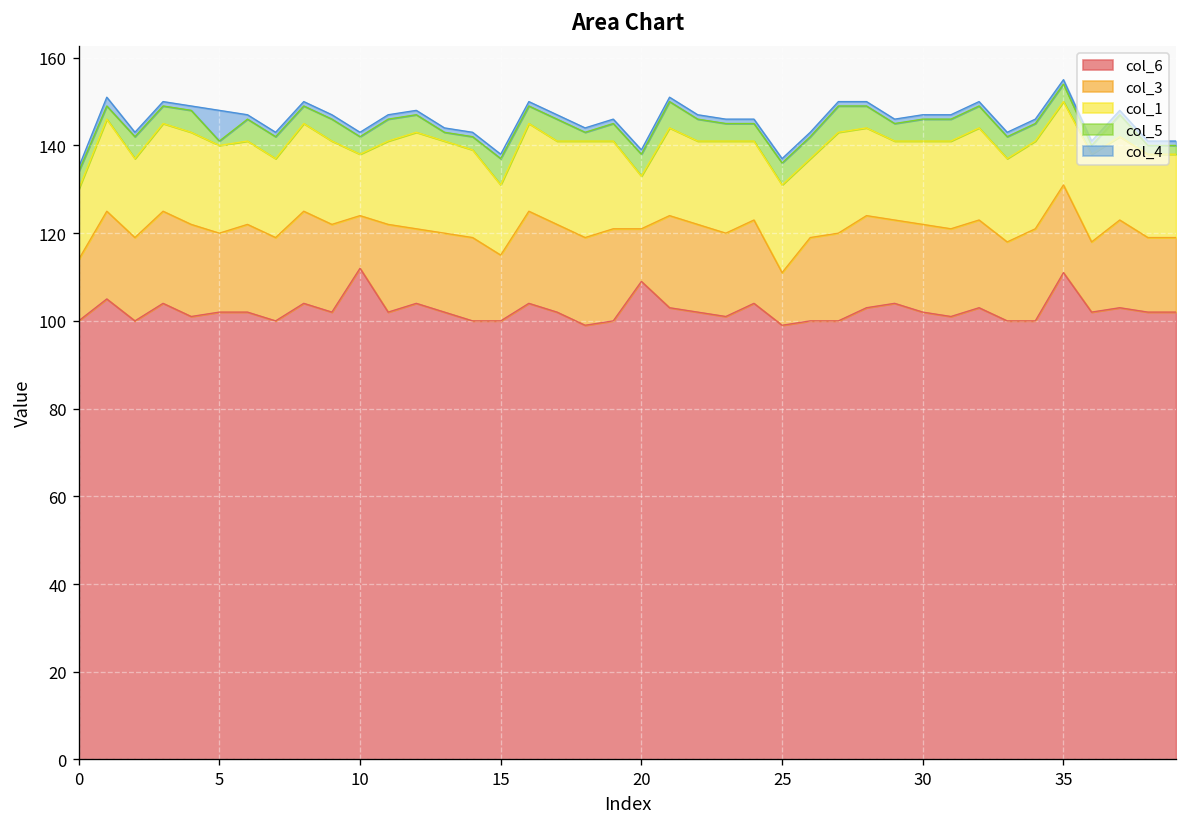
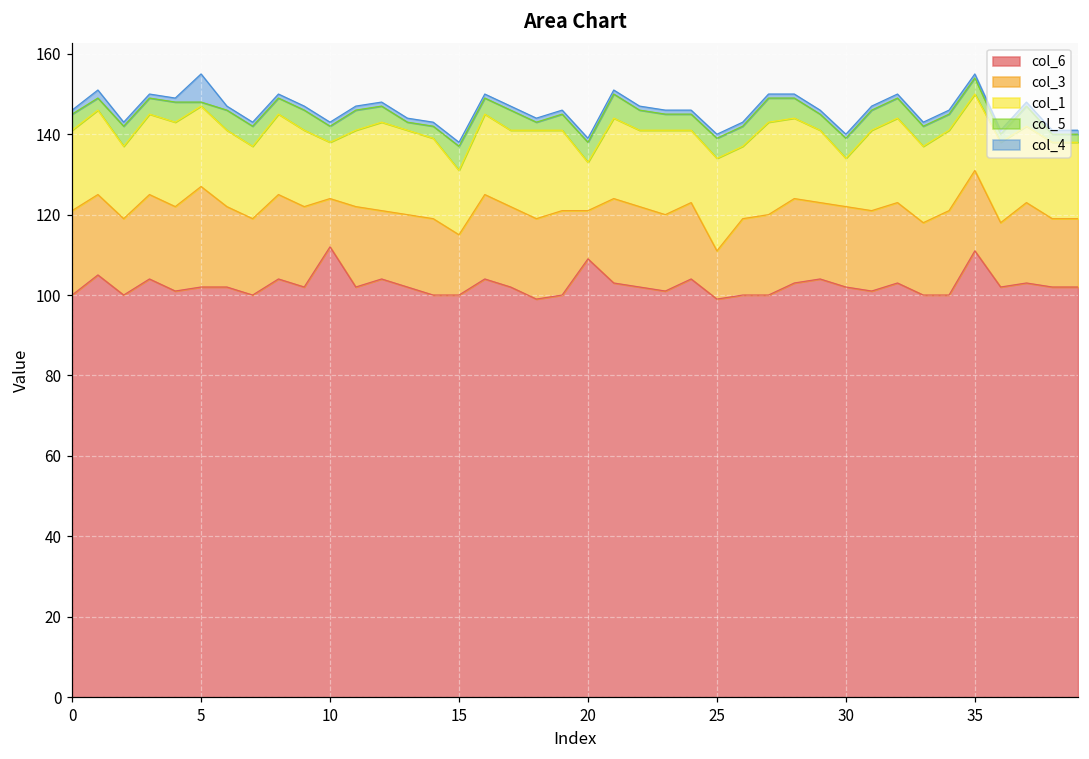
col_3, 0: 14 -> 21
col_1, 0: 16 -> 20
col_3, 5: 18 -> 25
col_1, 25: 20 -> 23
col_1, 30: 19 -> 12
